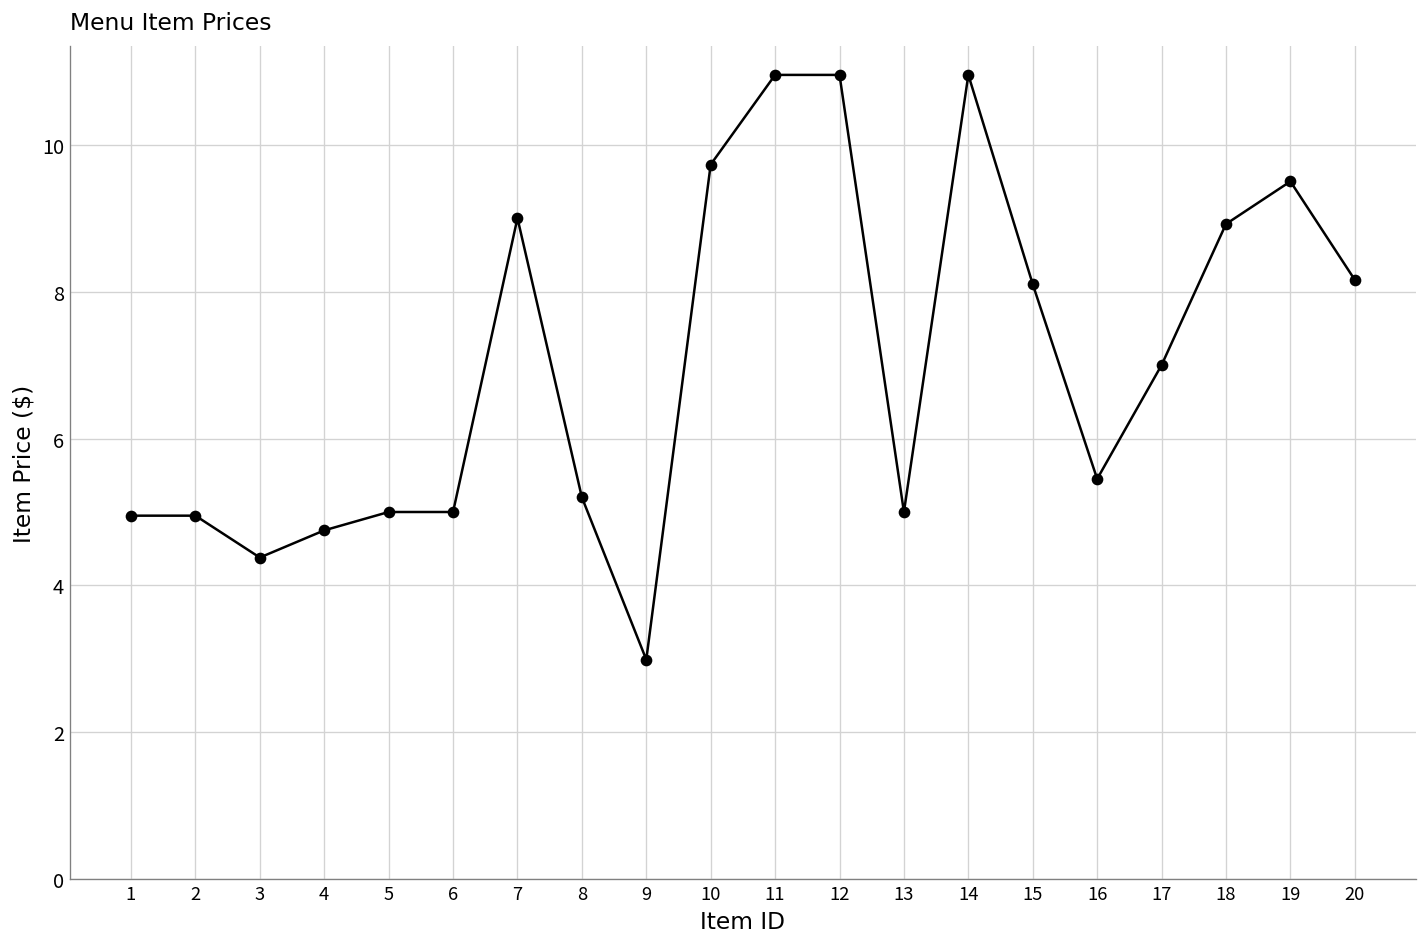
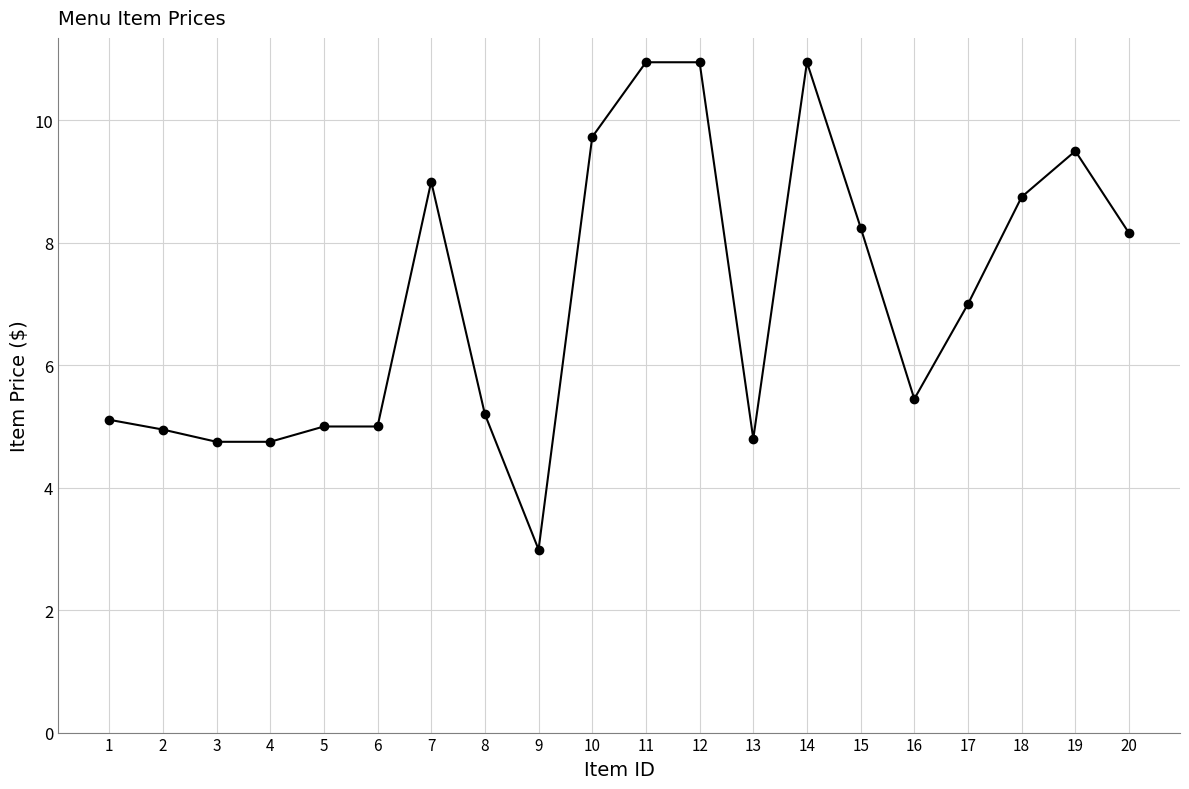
1: 5.0 -> 5.1
3: 4.4 -> 4.8
13: 5.0 -> 4.8
15: 8.1 -> 8.3
18: 8.9 -> 8.8
